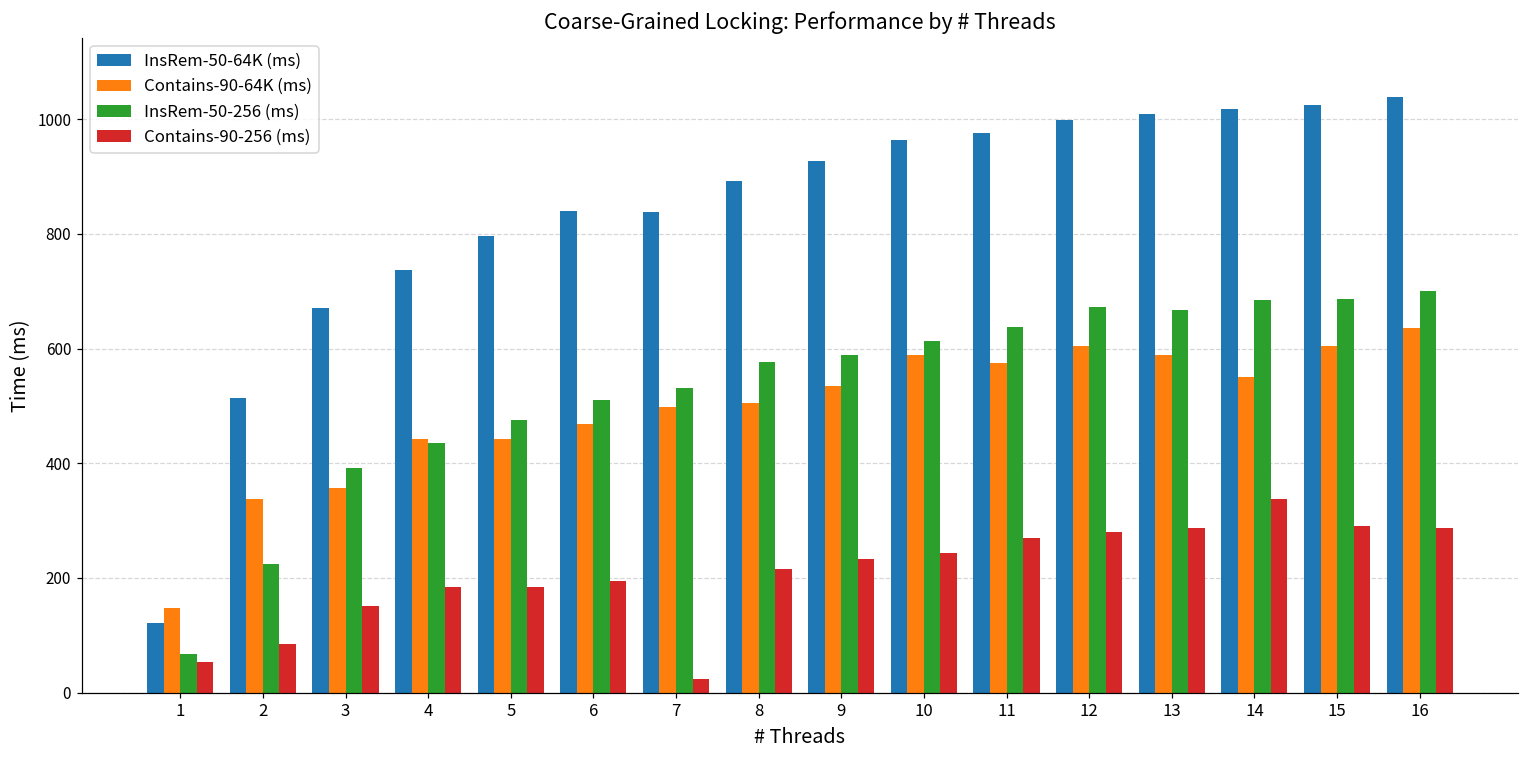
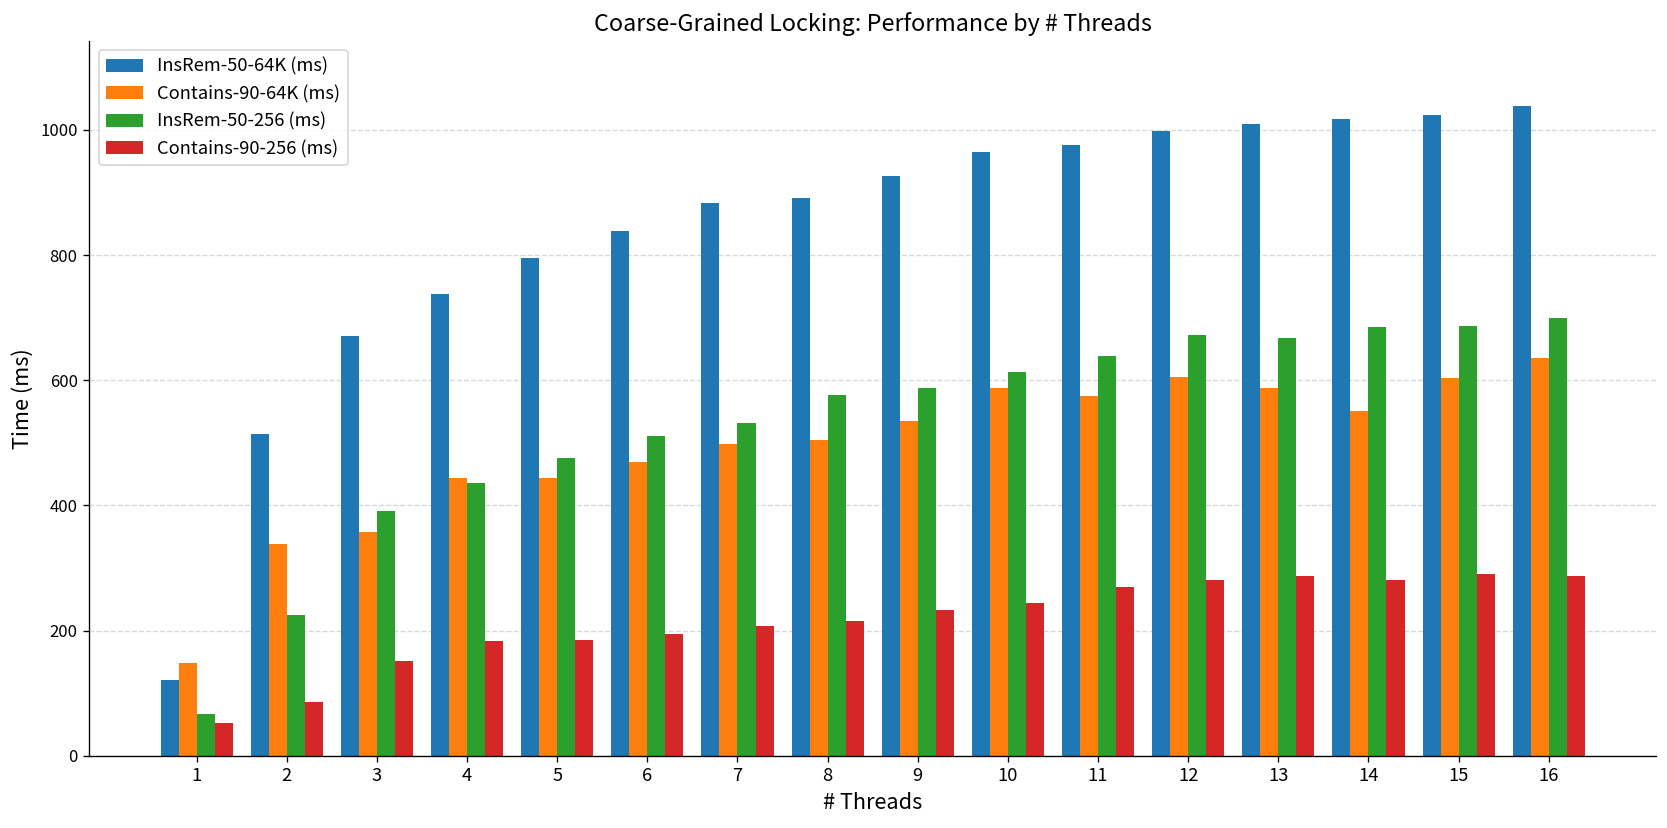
InsRem-50-64K (ms), 7: 840 -> 880
Contains-90-256 (ms), 7: 20 -> 210
Contains-90-256 (ms), 14: 340 -> 280
